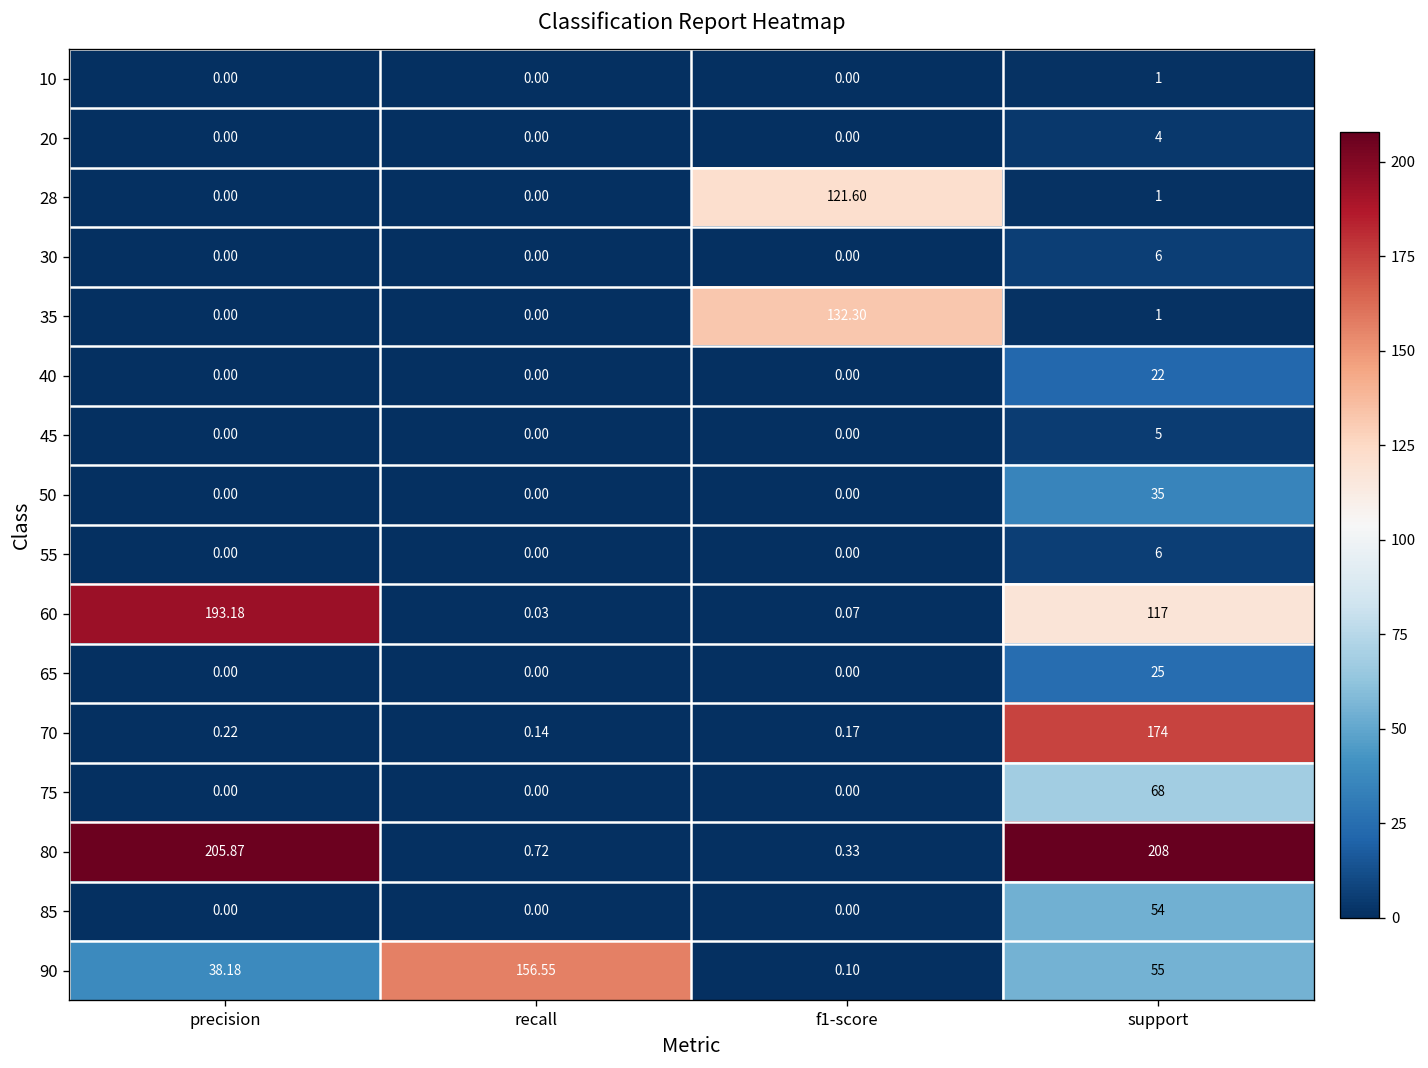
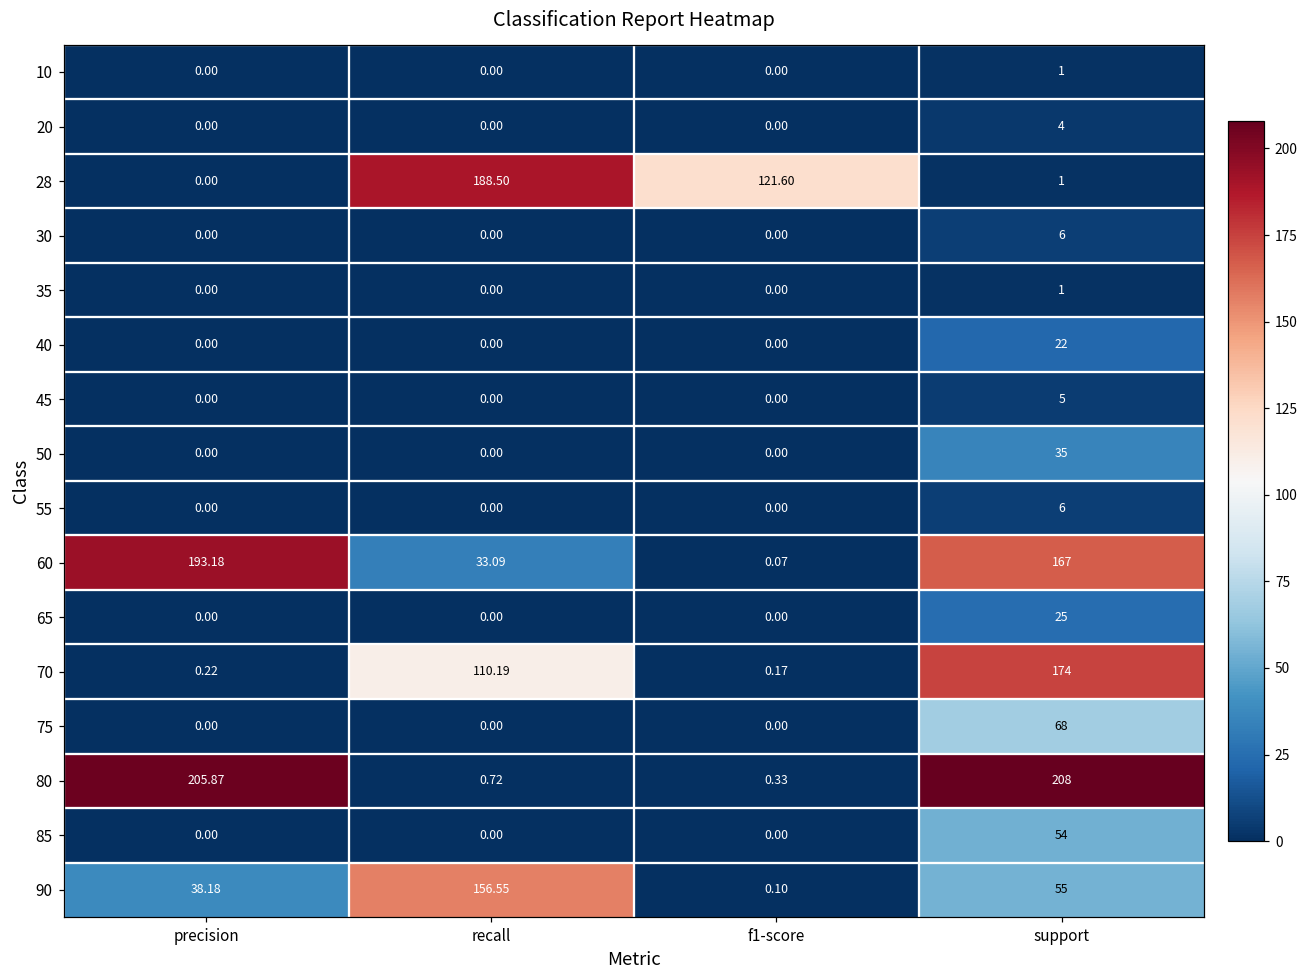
28, recall: 0.00 -> 188.50
35, f1-score: 132.30 -> 0.00
60, recall: 0.03 -> 33.09
60, support: 117 -> 167
70, recall: 0.14 -> 110.19
